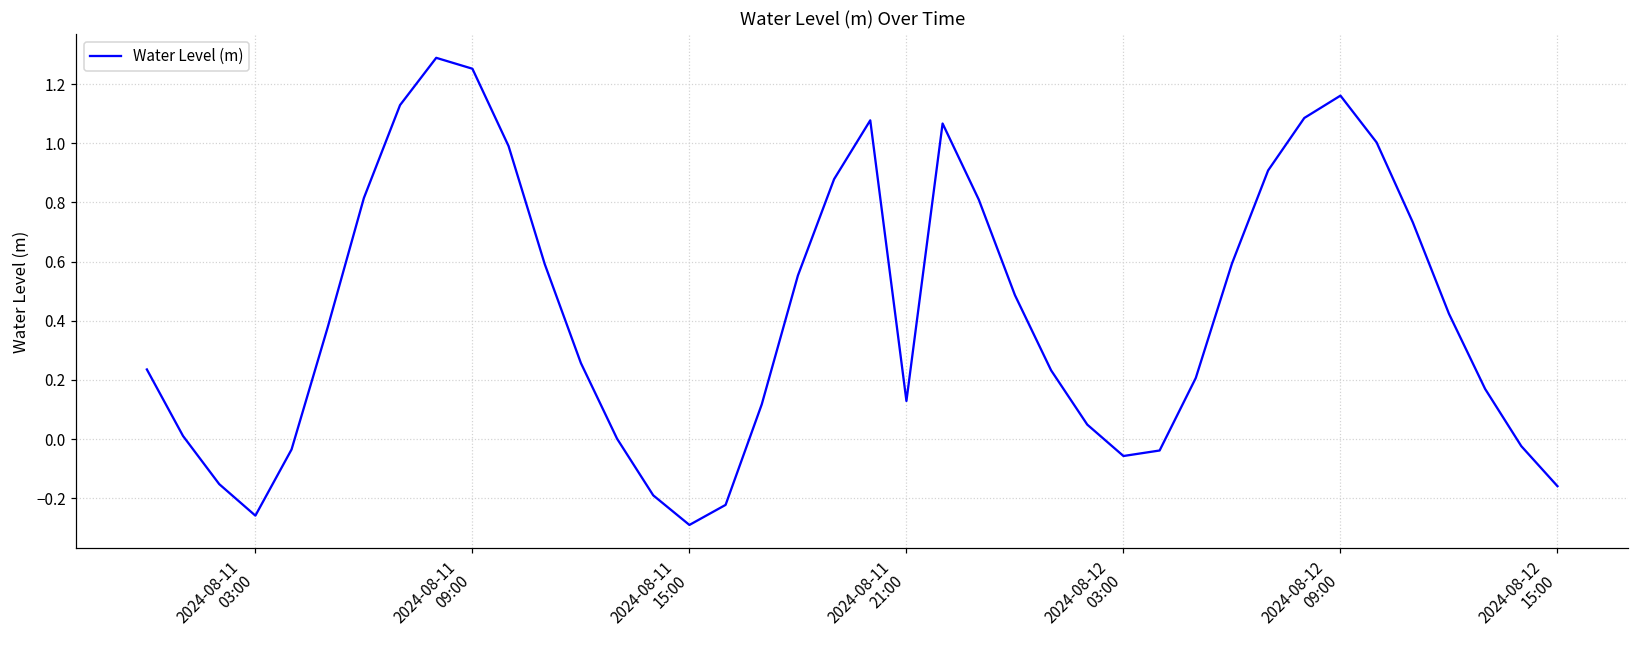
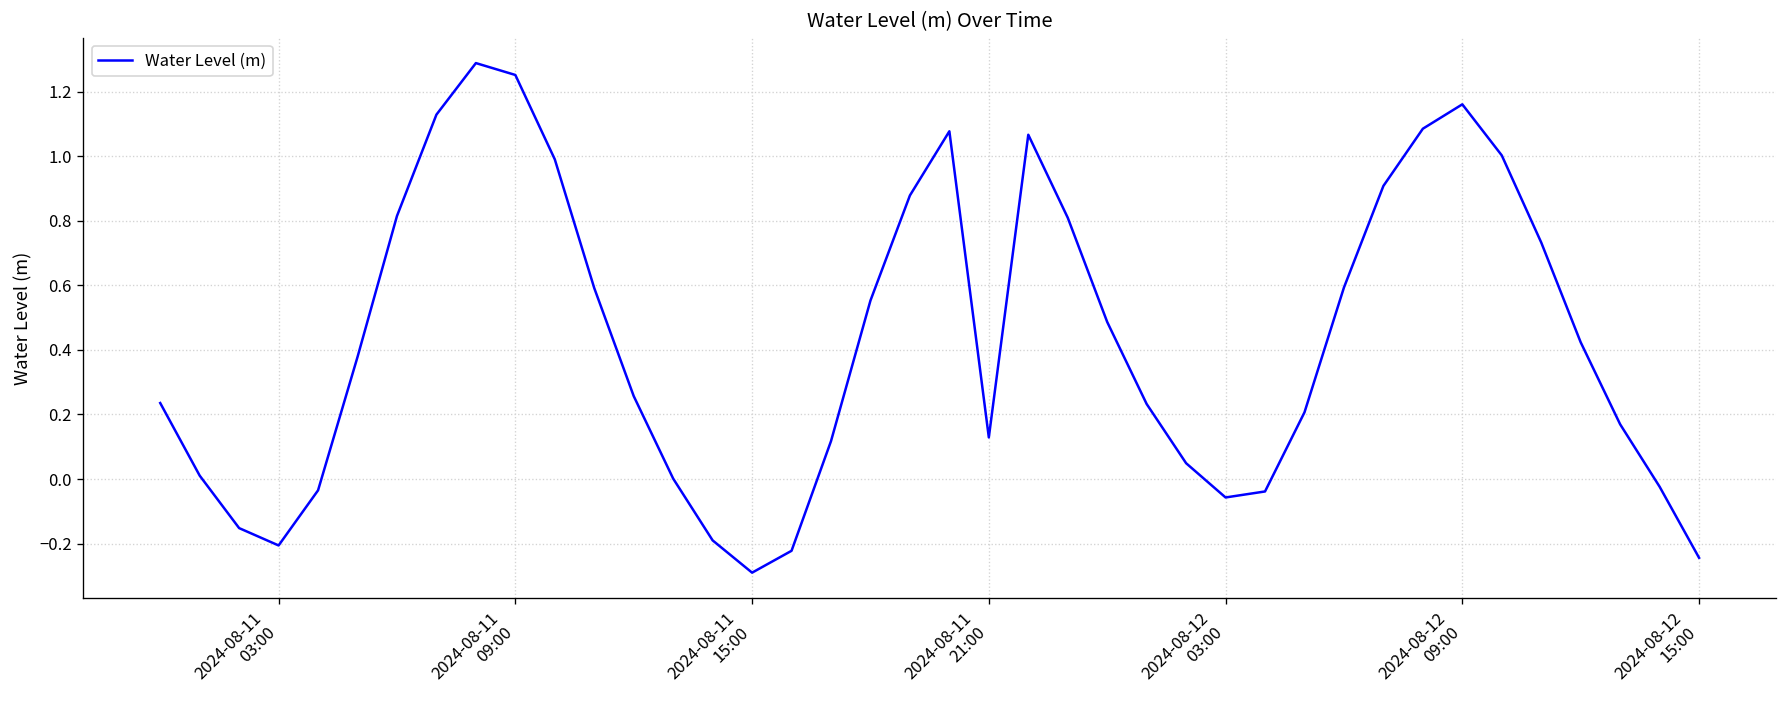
2024-08-11 03:00: -0.26 -> -0.21
2024-08-12 15:00: -0.16 -> -0.24
